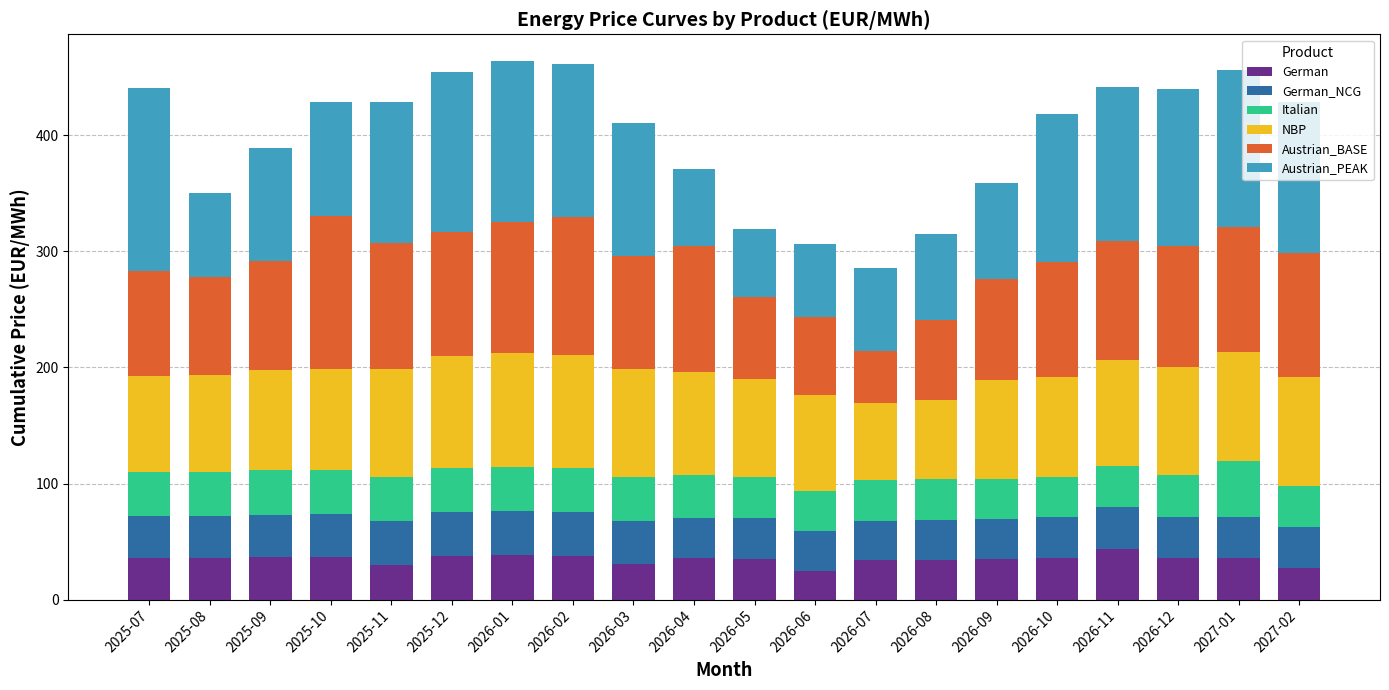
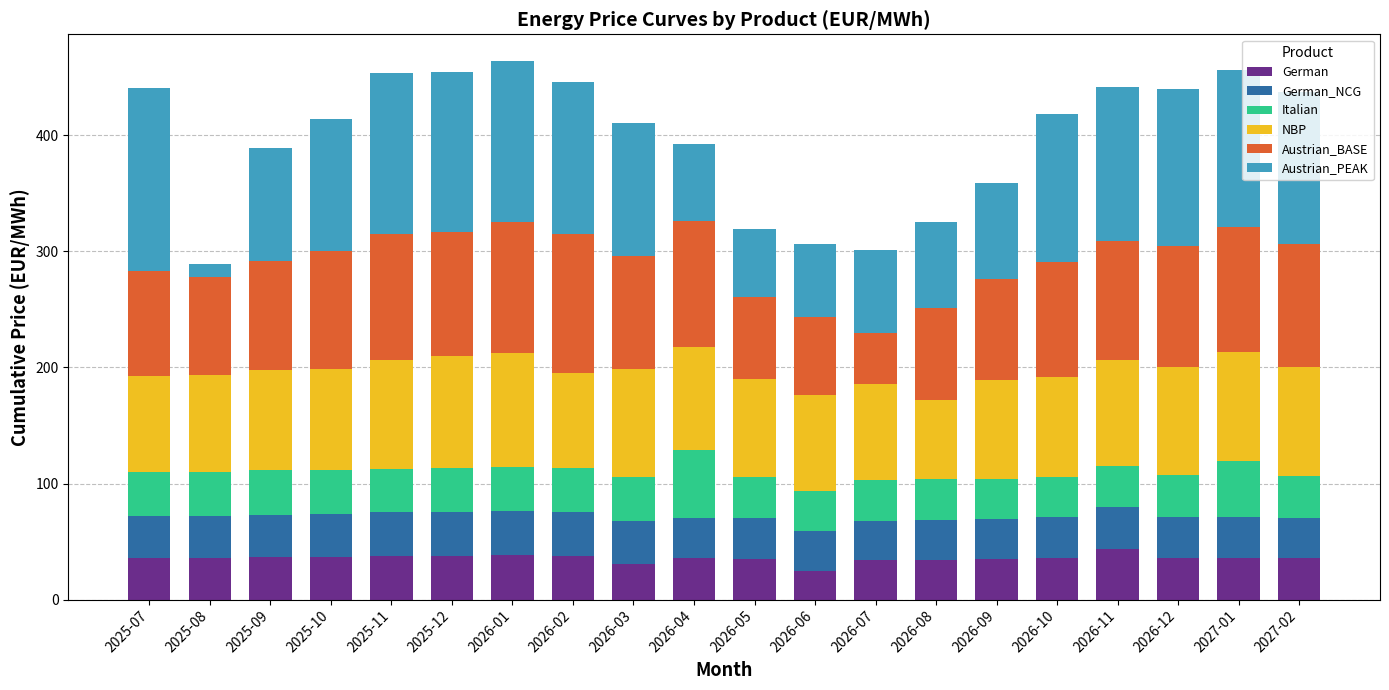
Austrian_PEAK, 2025-08: 72 -> 11
Austrian_BASE, 2025-10: 132 -> 101
Austrian_PEAK, 2025-10: 98 -> 114
German, 2025-11: 30 -> 38
Austrian_PEAK, 2025-11: 121 -> 139
NBP, 2026-02: 98 -> 82
Italian, 2026-04: 36 -> 58
NBP, 2026-07: 67 -> 82
Austrian_BASE, 2026-08: 68 -> 79
German, 2027-02: 27 -> 35
